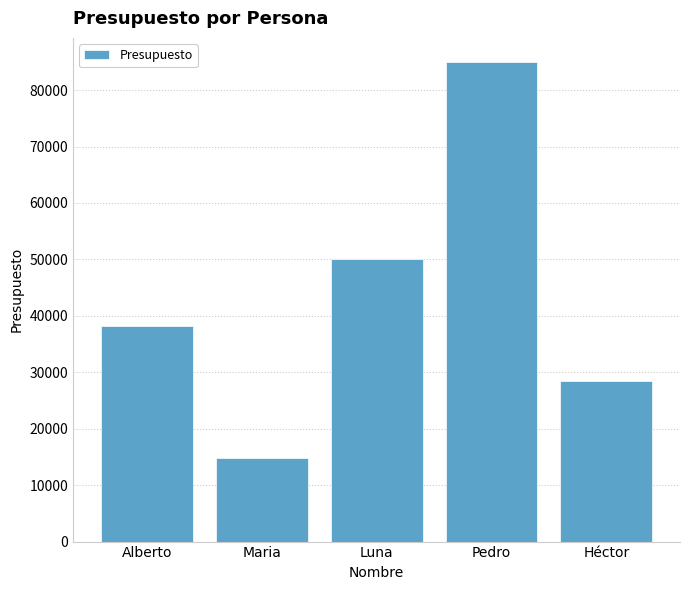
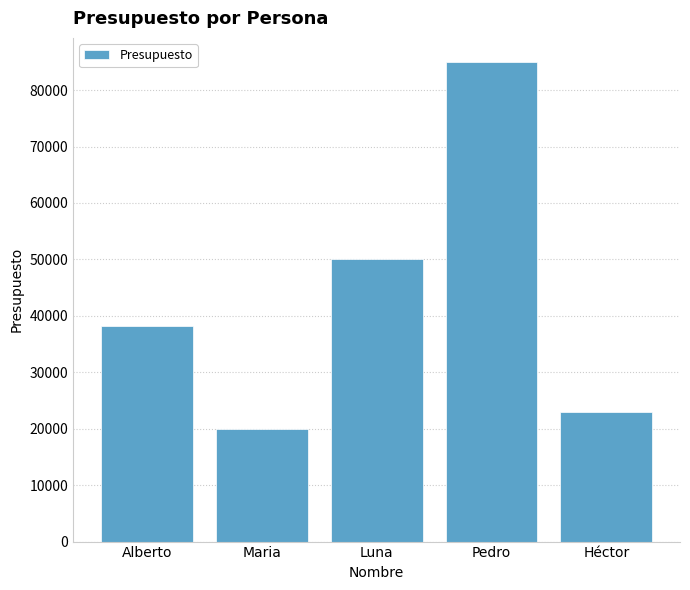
Maria: 15000 -> 20000
Héctor: 29000 -> 23000
